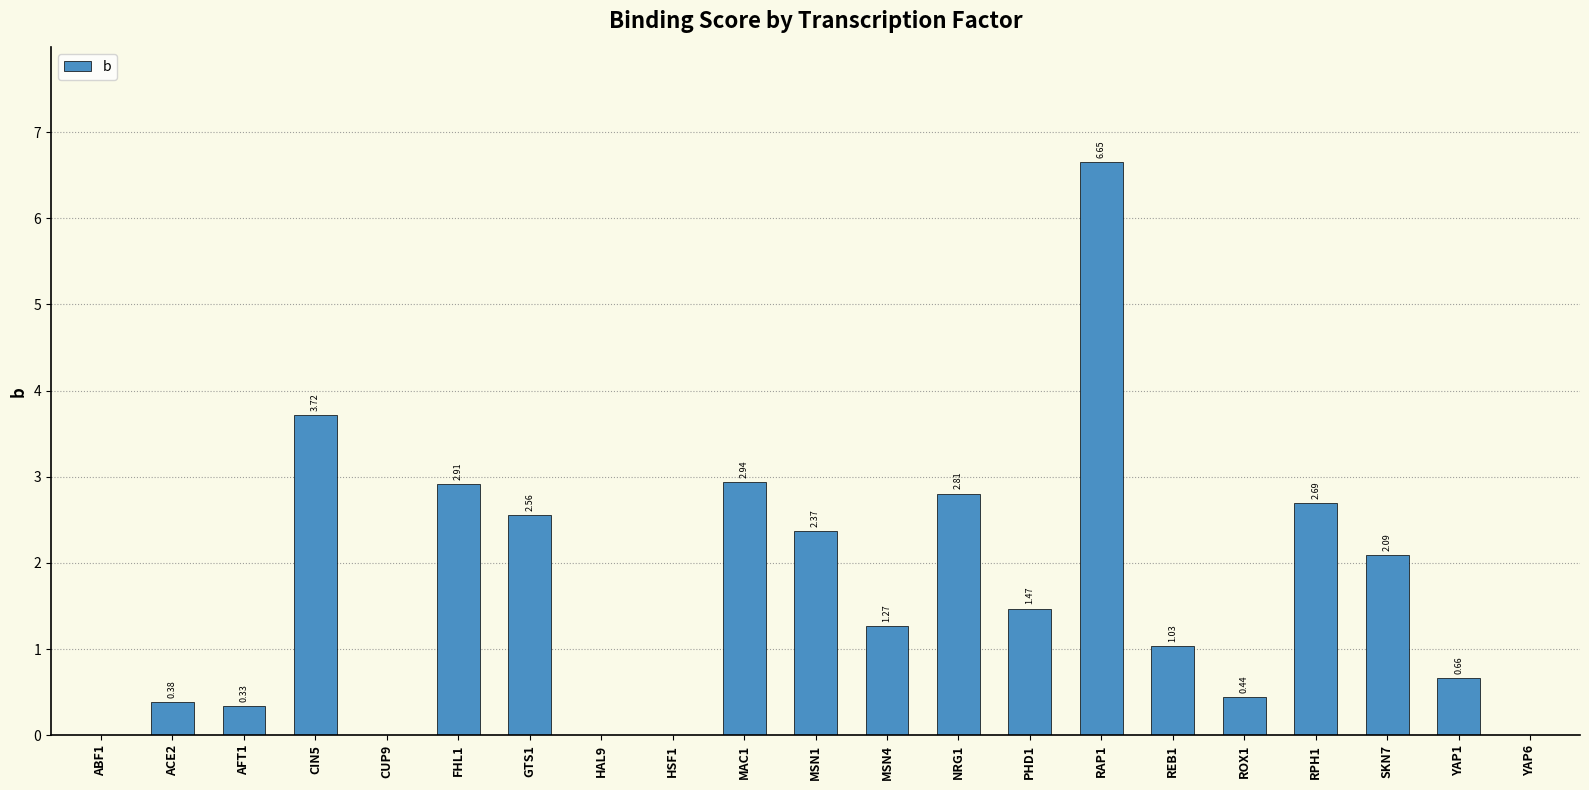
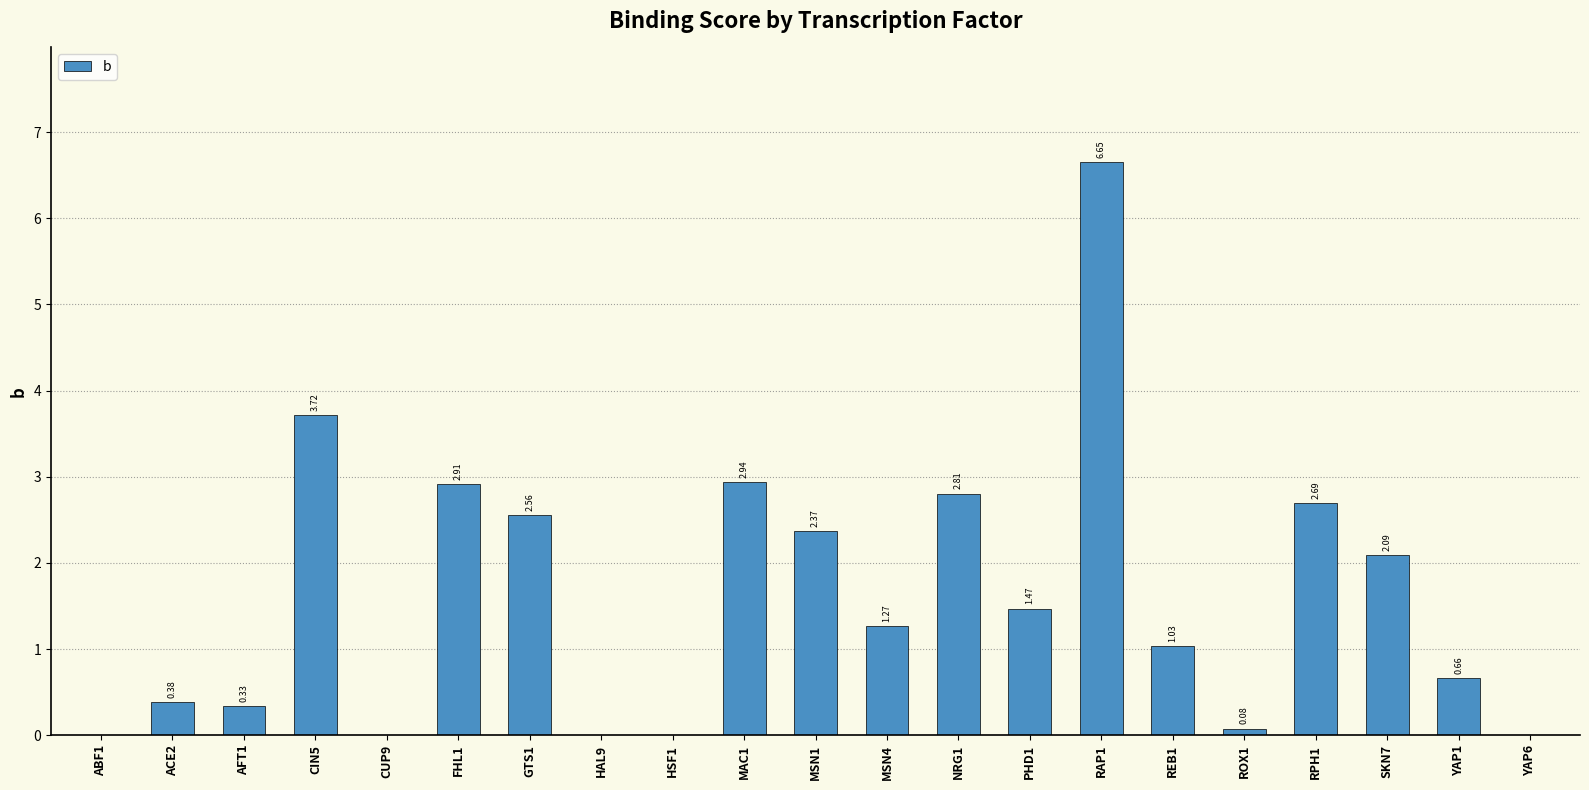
ROX1: 0.44 -> 0.08
